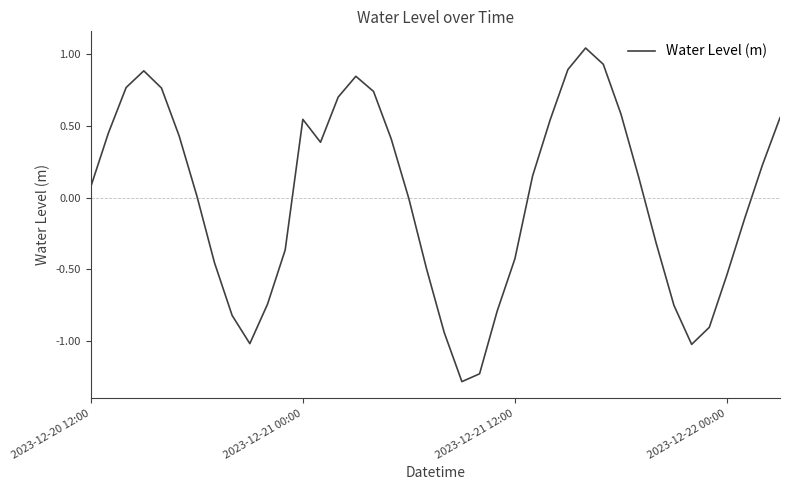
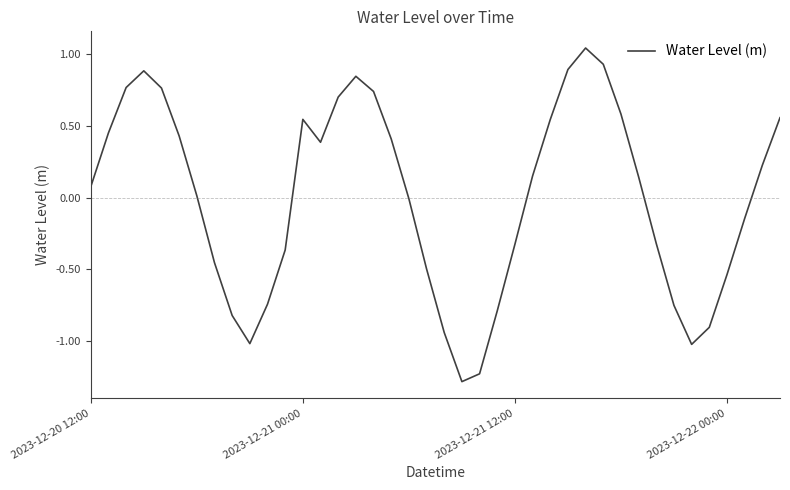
2023-12-21 12:00: -0.43 -> -0.33
